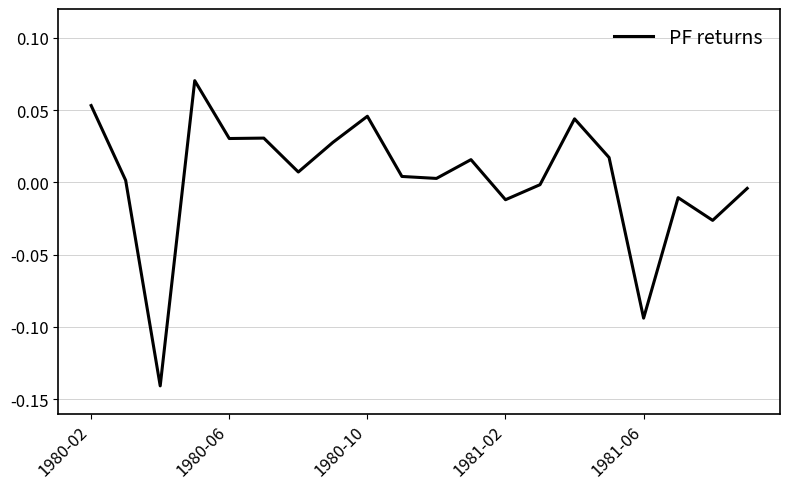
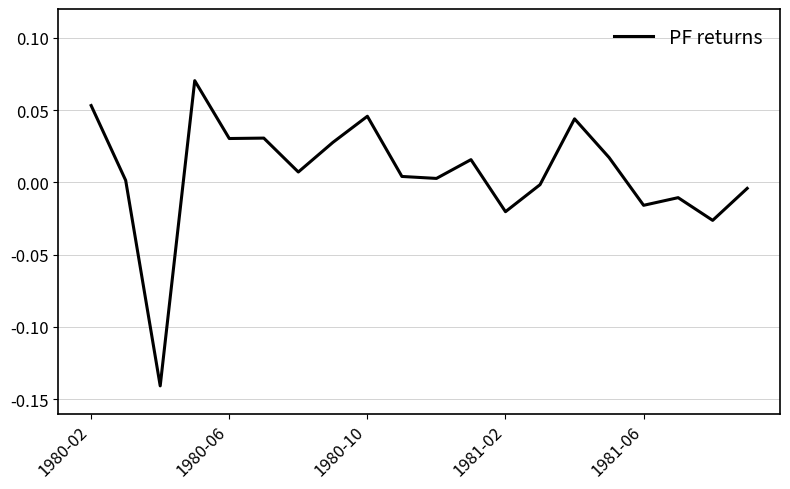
1981-02: -0.012 -> -0.020
1981-06: -0.094 -> -0.016
